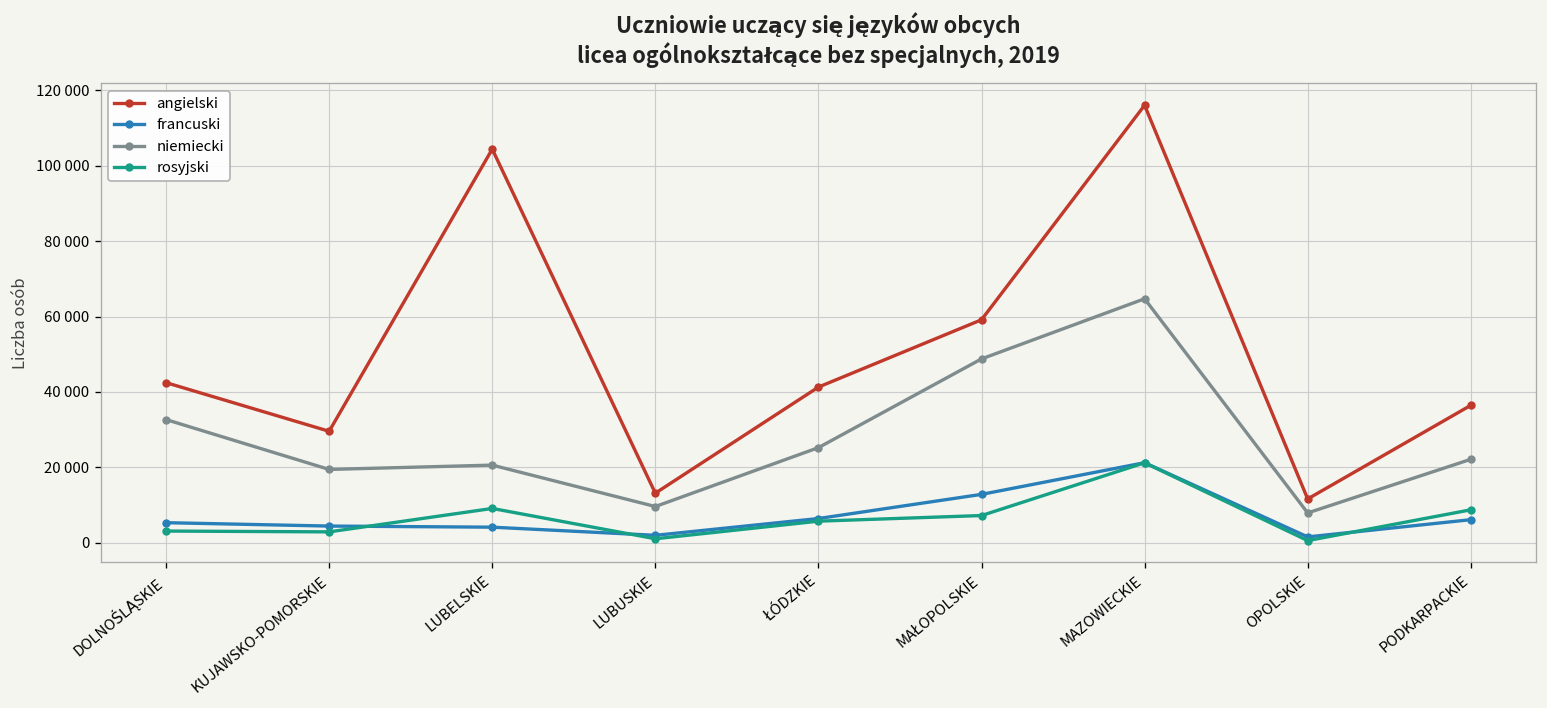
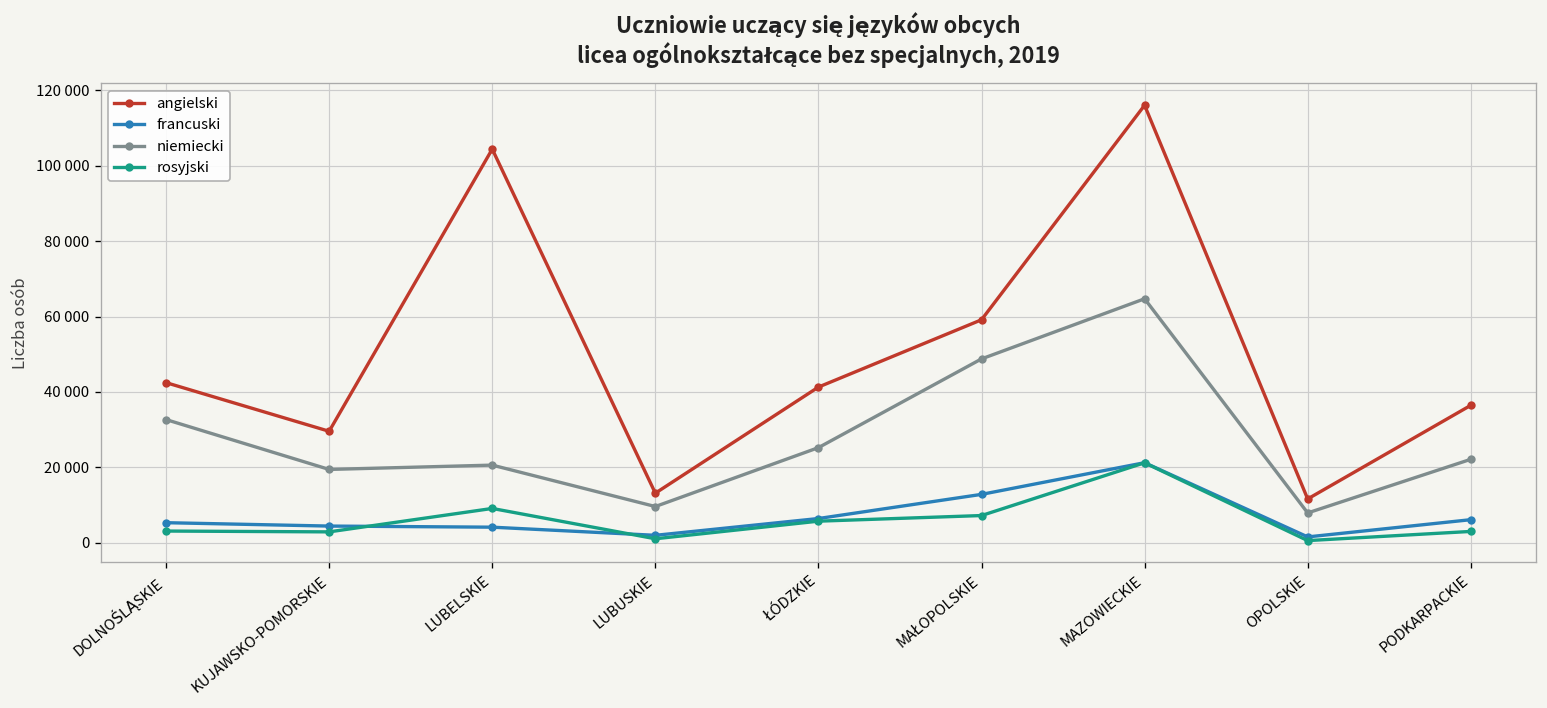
rosyjski, PODKARPACKIE: 9000 -> 3000
